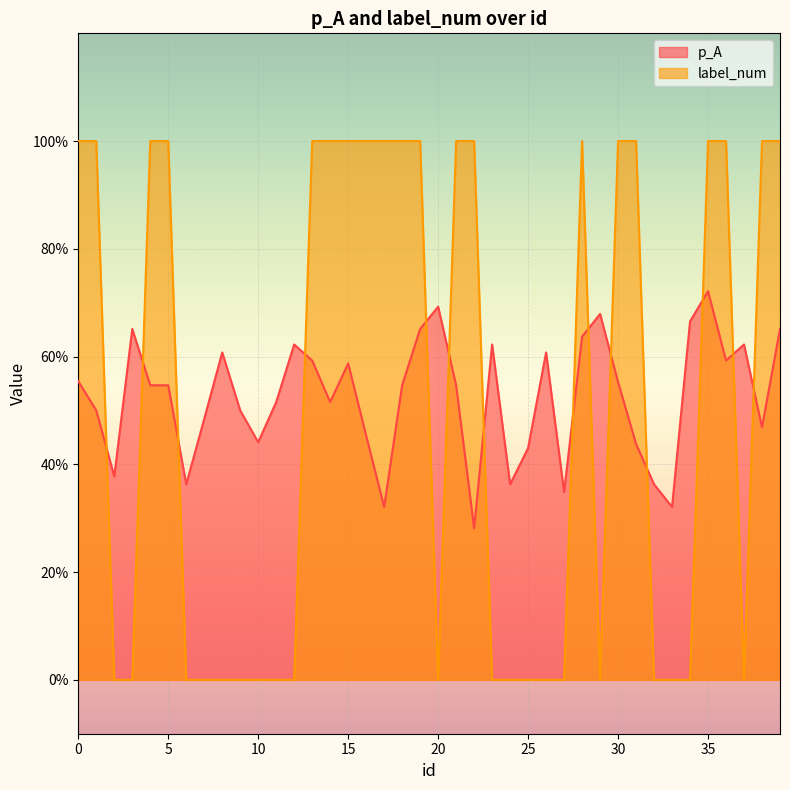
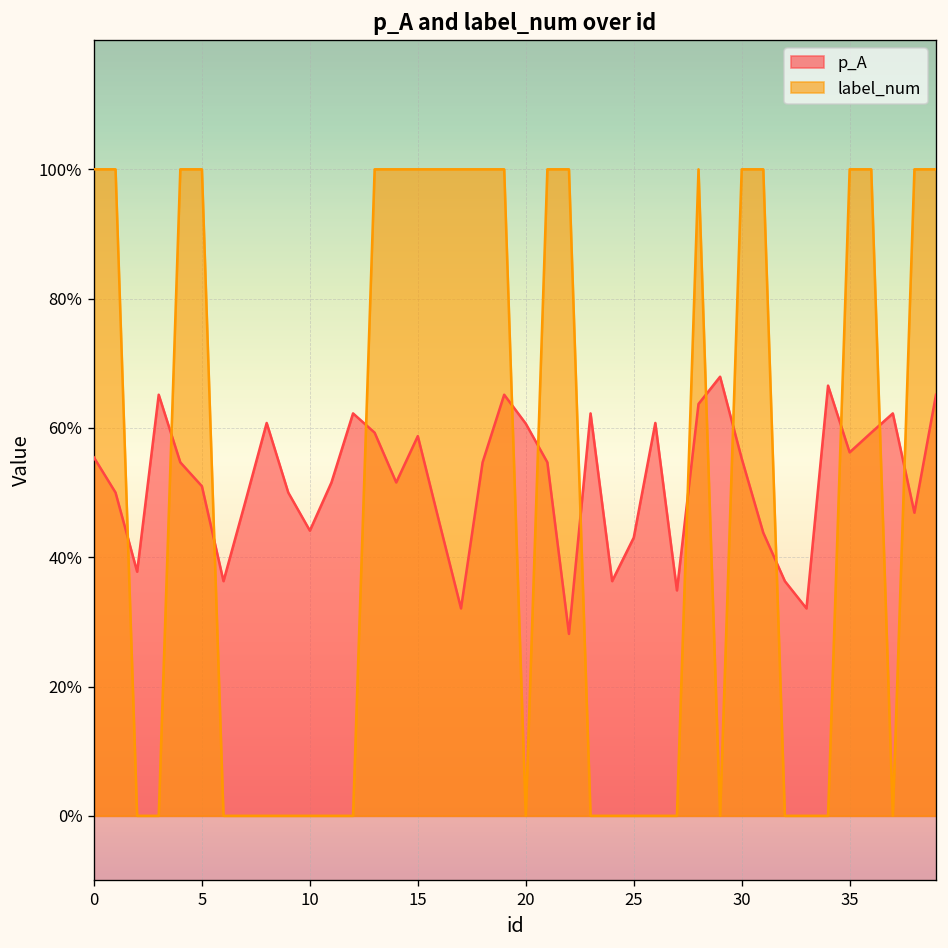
p_A, 5: 55% -> 51%
p_A, 20: 69% -> 61%
p_A, 35: 72% -> 56%
